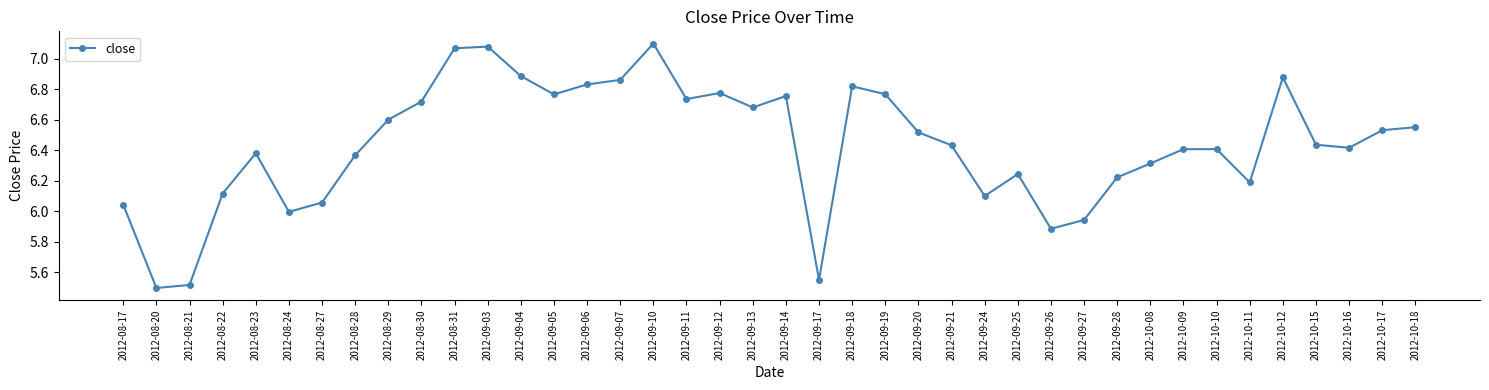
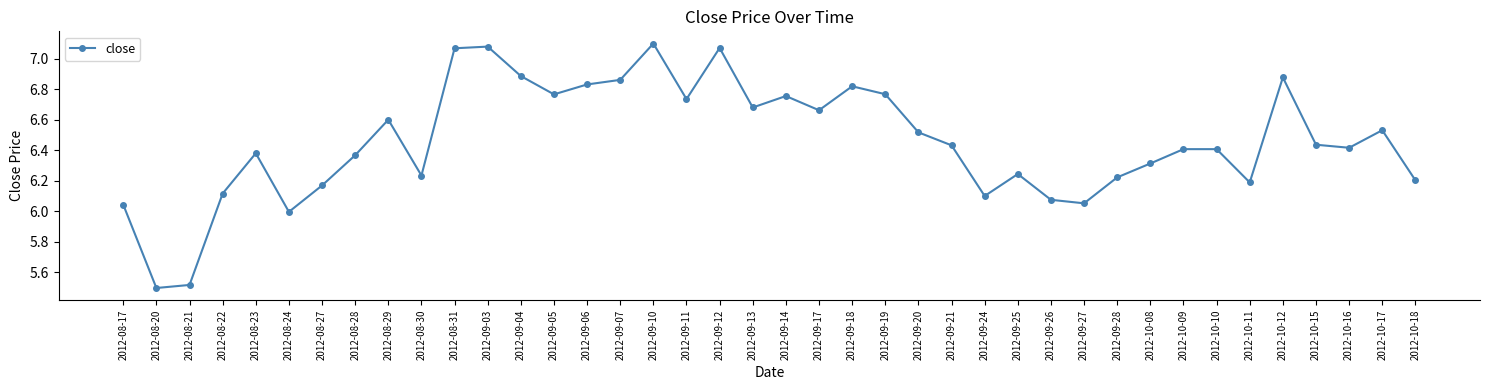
2012-08-27: 6.06 -> 6.17
2012-08-30: 6.72 -> 6.23
2012-09-12: 6.78 -> 7.07
2012-09-17: 5.55 -> 6.66
2012-09-26: 5.89 -> 6.08
2012-09-27: 5.94 -> 6.05
2012-10-18: 6.55 -> 6.20
